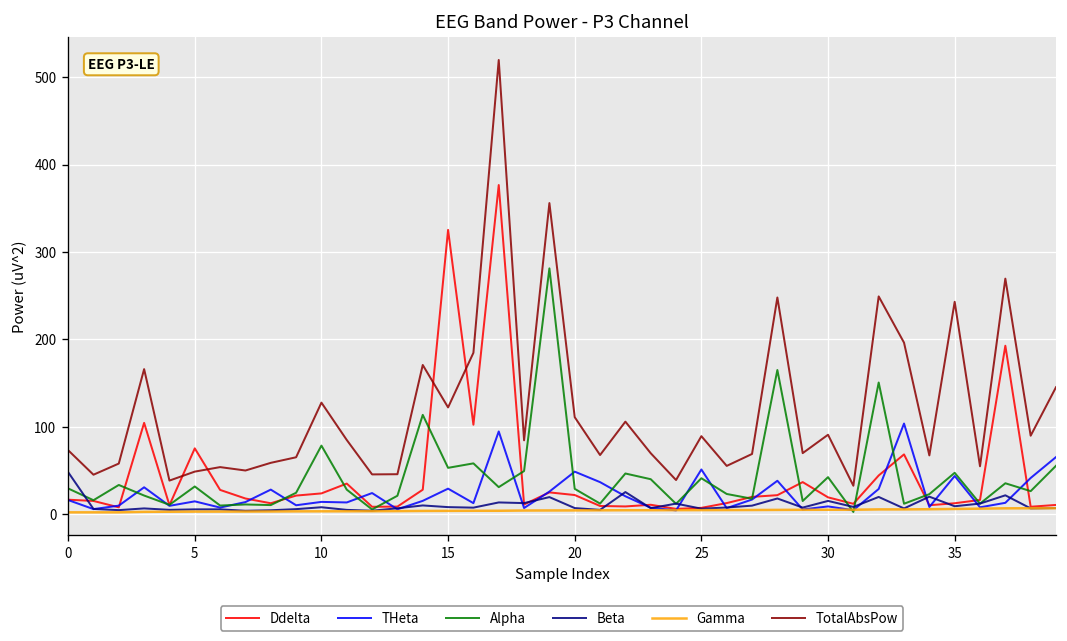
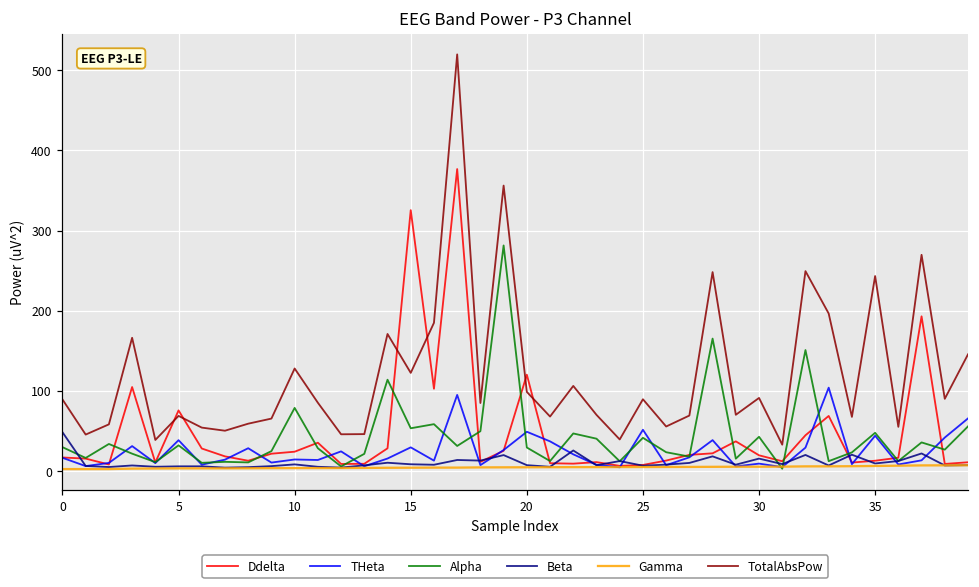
TotalAbsPow, 0: 70 -> 90
THeta, 5: 10 -> 40
TotalAbsPow, 5: 50 -> 70
Ddelta, 20: 20 -> 120
TotalAbsPow, 20: 110 -> 100
